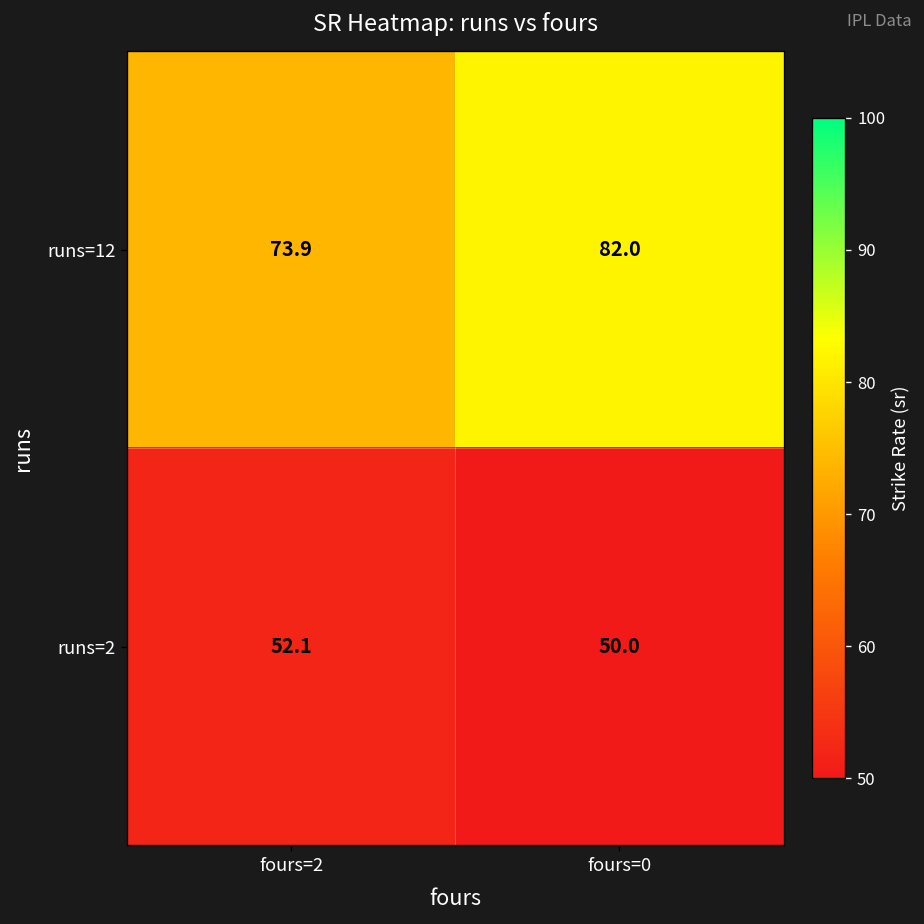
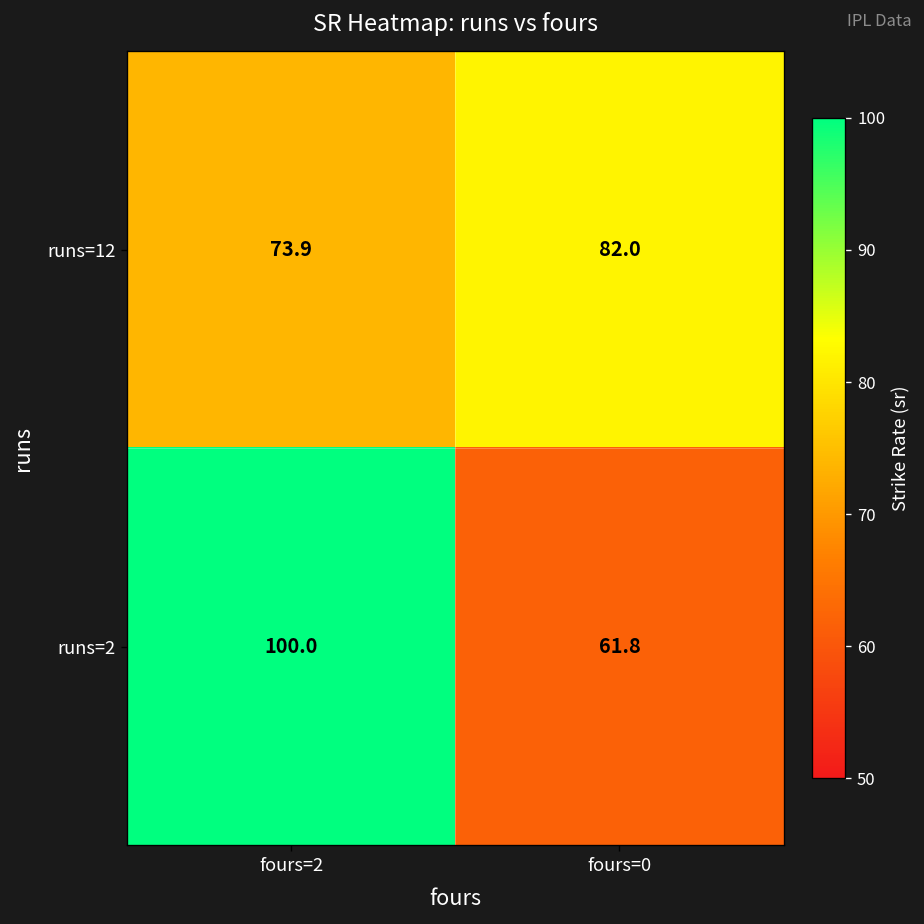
runs=2, fours=2: 52.1 -> 100.0
runs=2, fours=0: 50.0 -> 61.8
